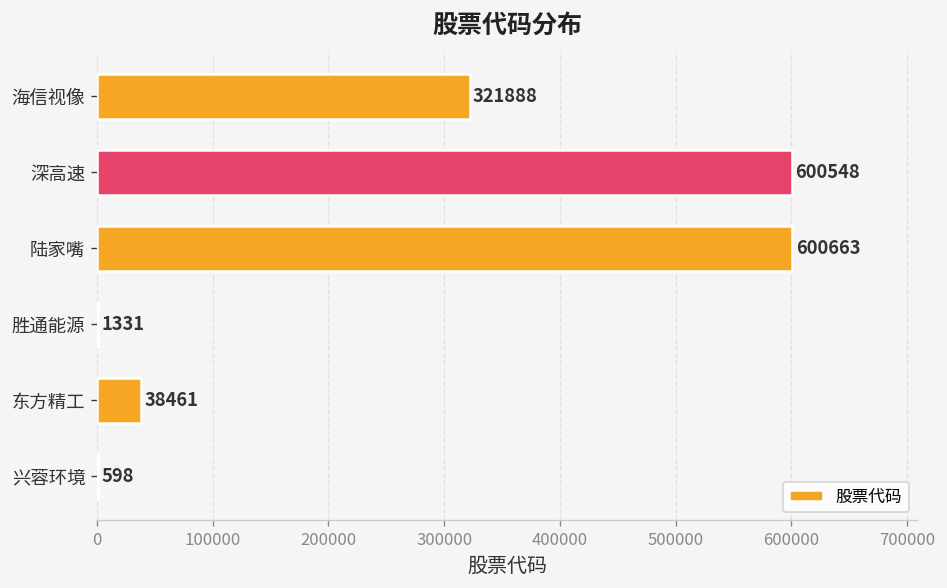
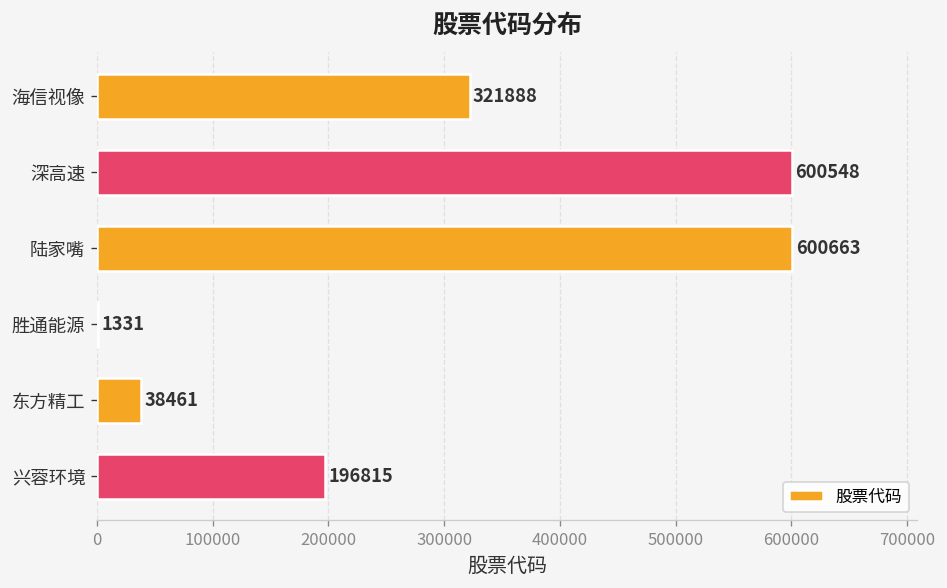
兴蓉环境: 598 -> 196815
